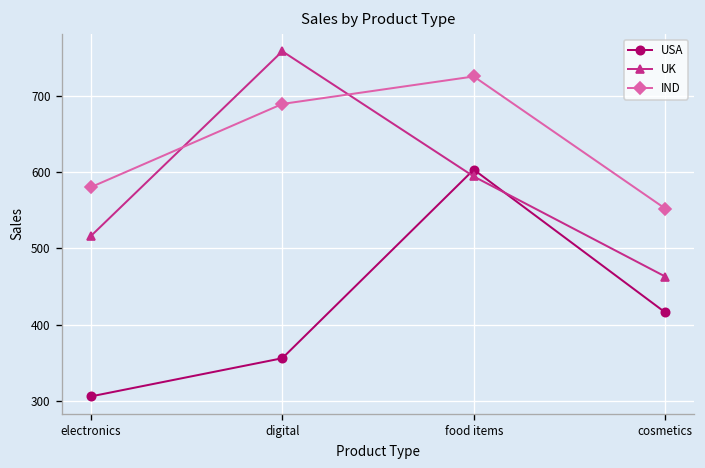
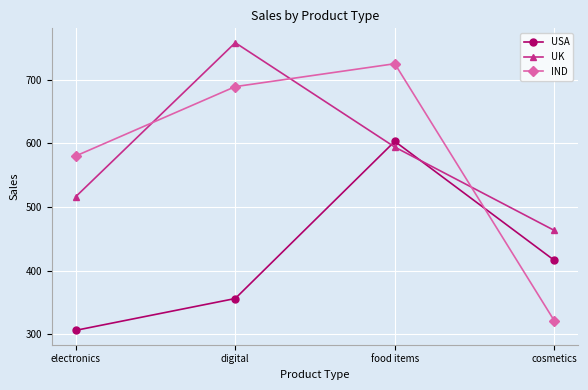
IND, cosmetics: 550 -> 320
